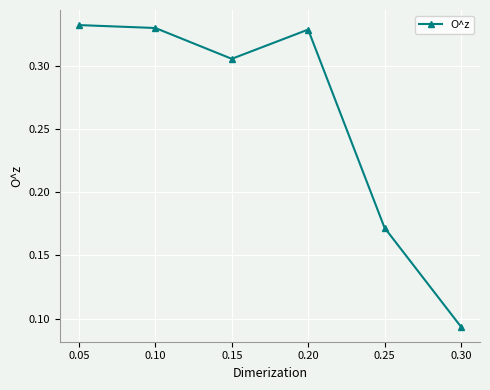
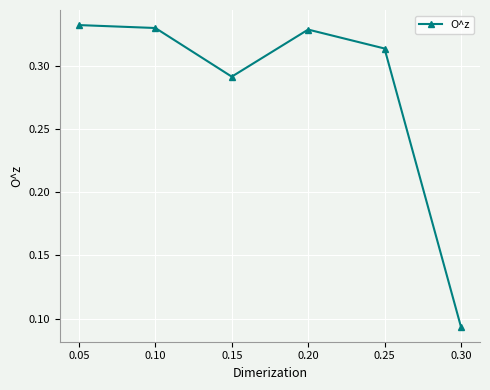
0.15: 0.306 -> 0.292
0.25: 0.172 -> 0.314
